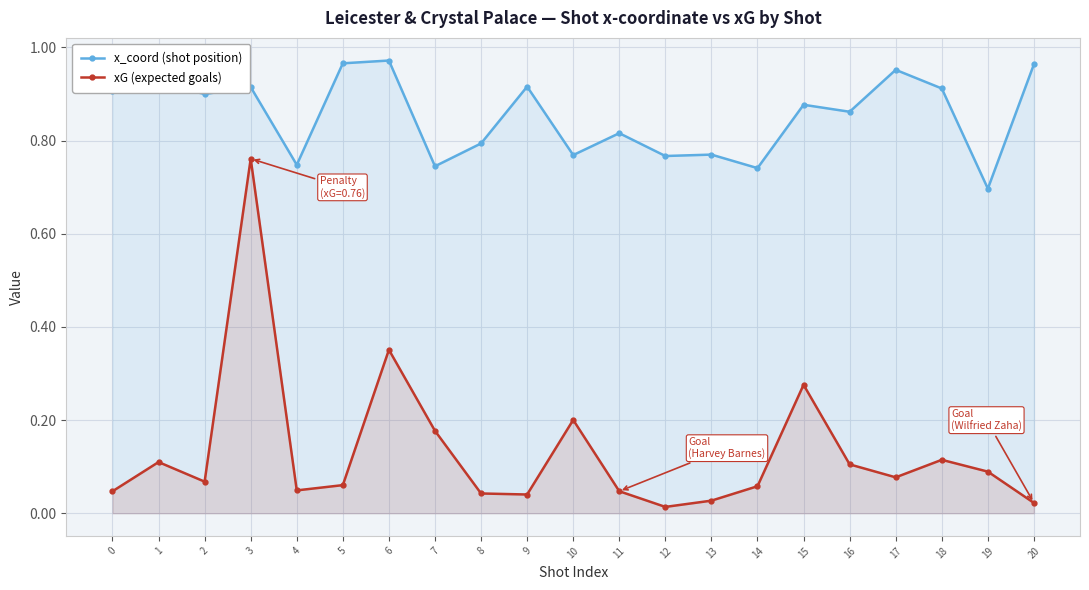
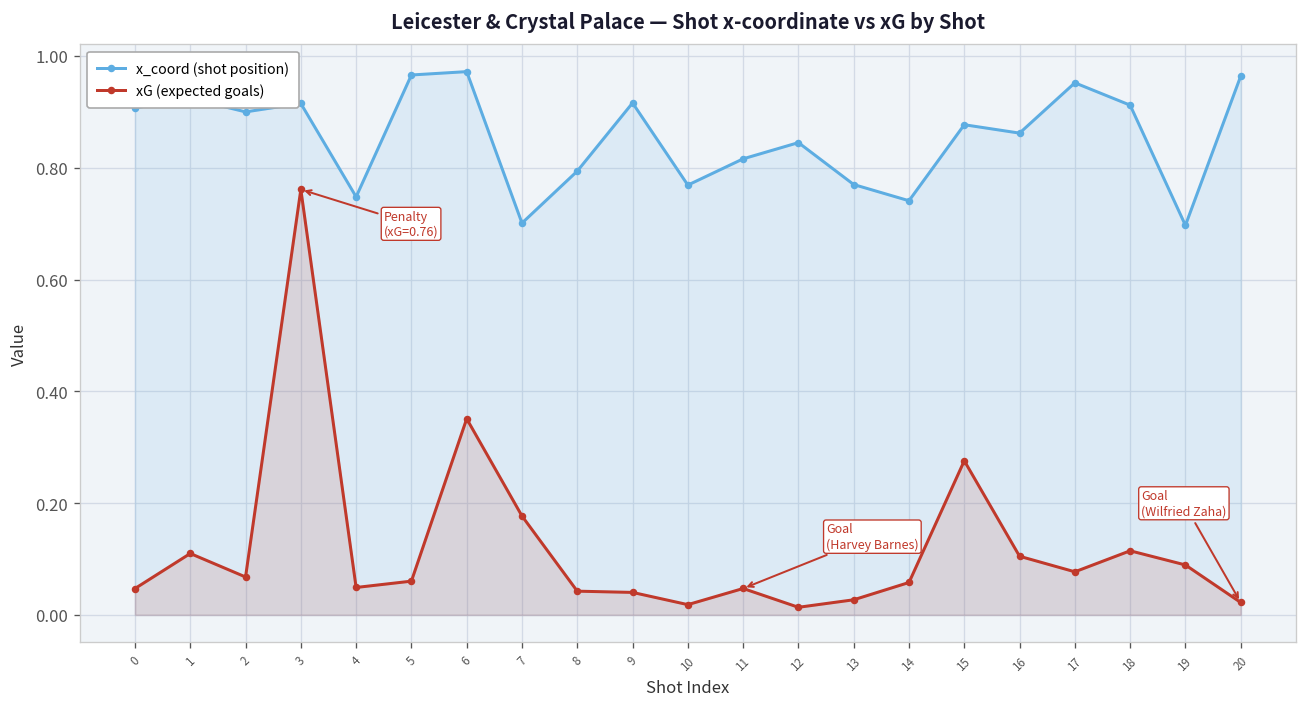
x_coord (shot position), 7: 0.75 -> 0.70
xG (expected goals), 10: 0.20 -> 0.02
x_coord (shot position), 12: 0.77 -> 0.85
